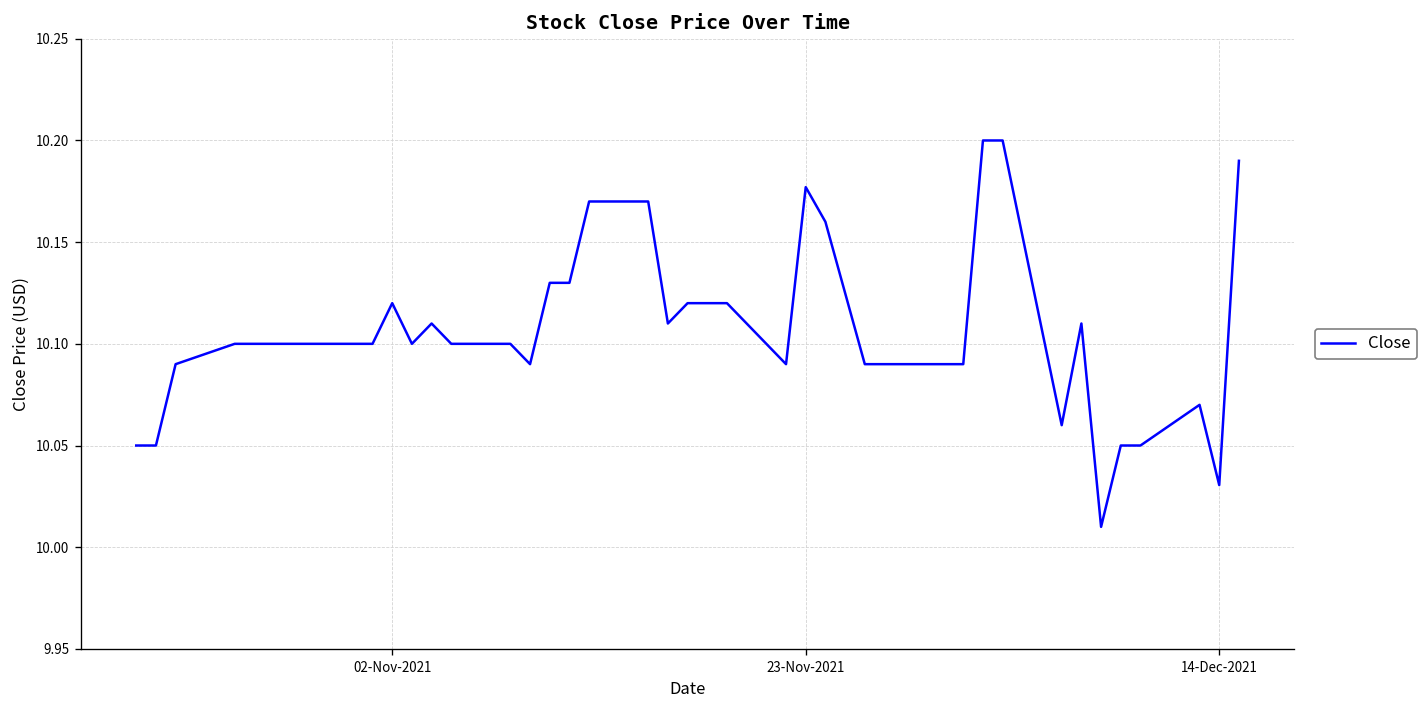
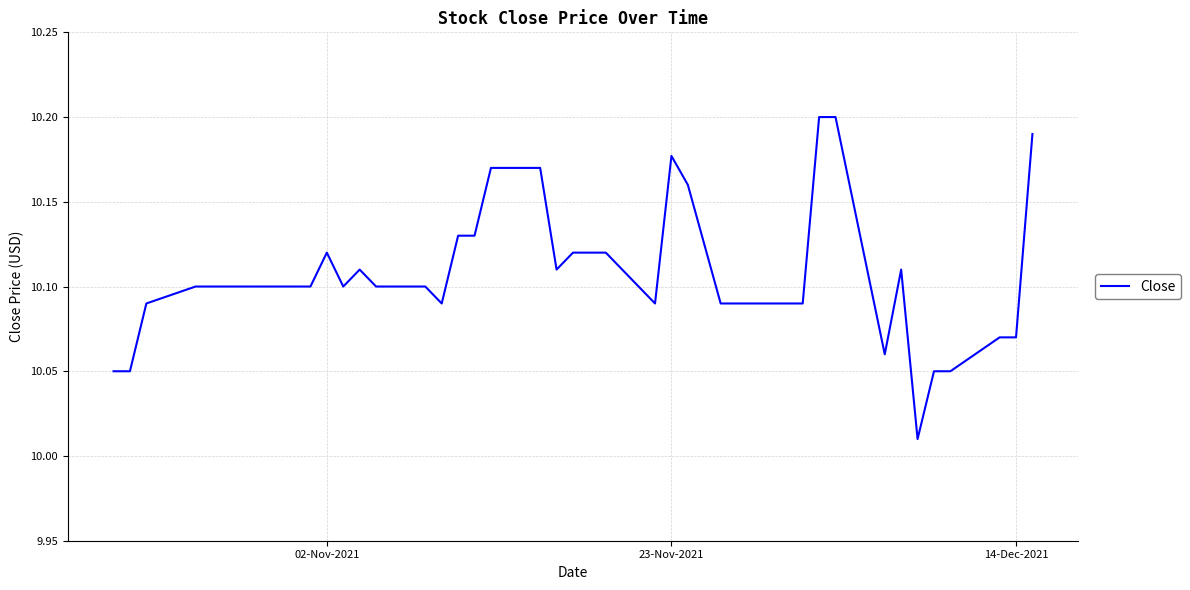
14-Dec-2021: 10.031 -> 10.070
